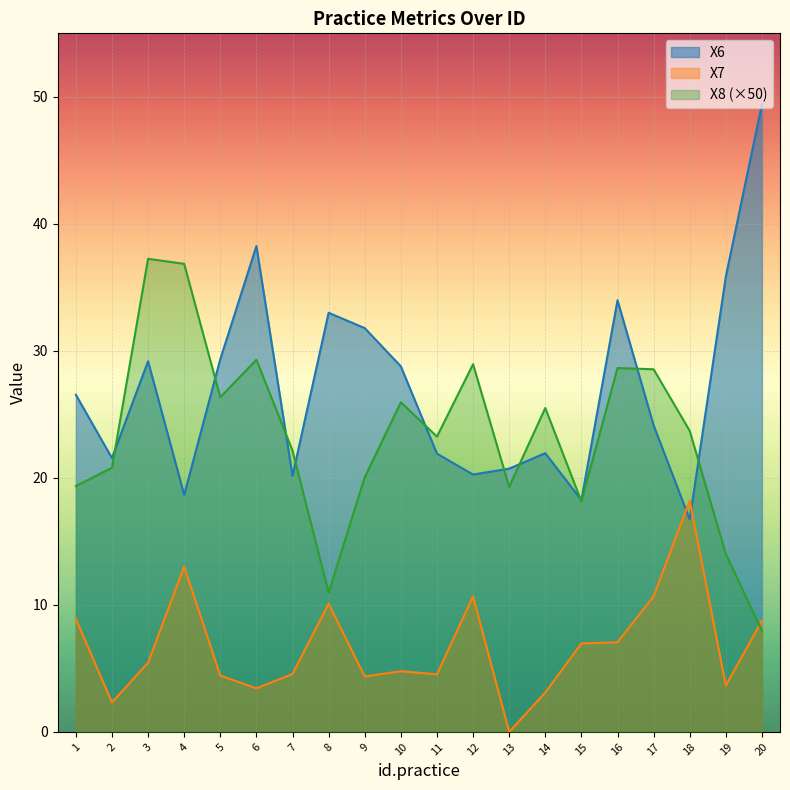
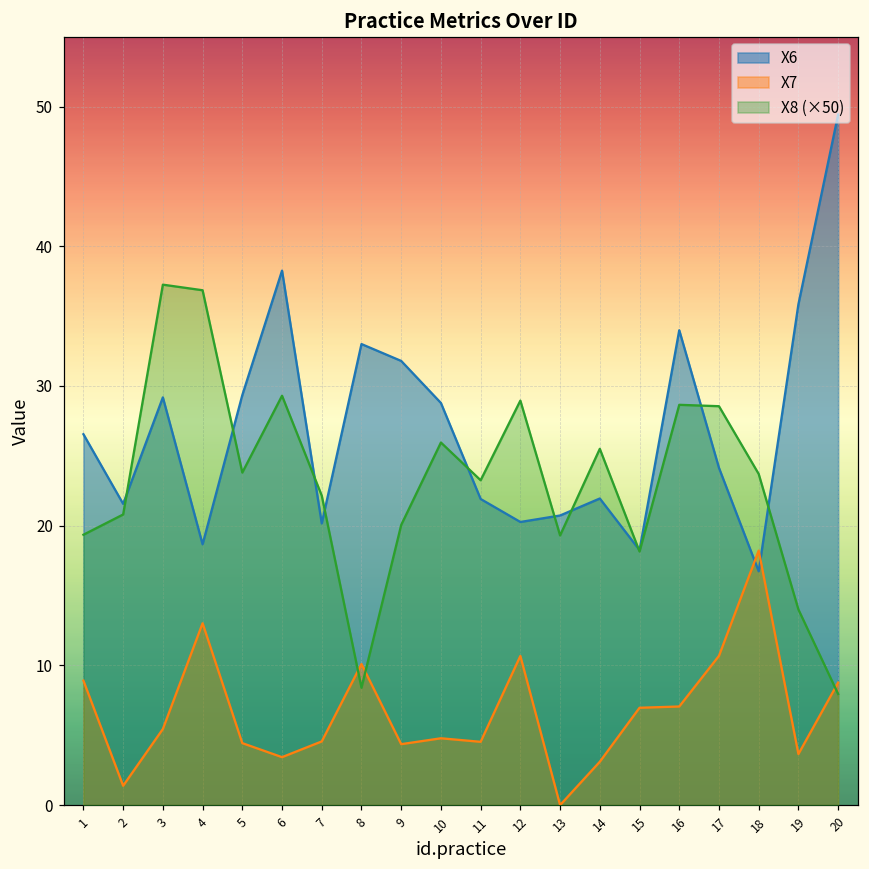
X7, 2: 2.3 -> 1.4
X8 (×50), 5: 26.4 -> 23.8
X8 (×50), 8: 11.0 -> 8.4
